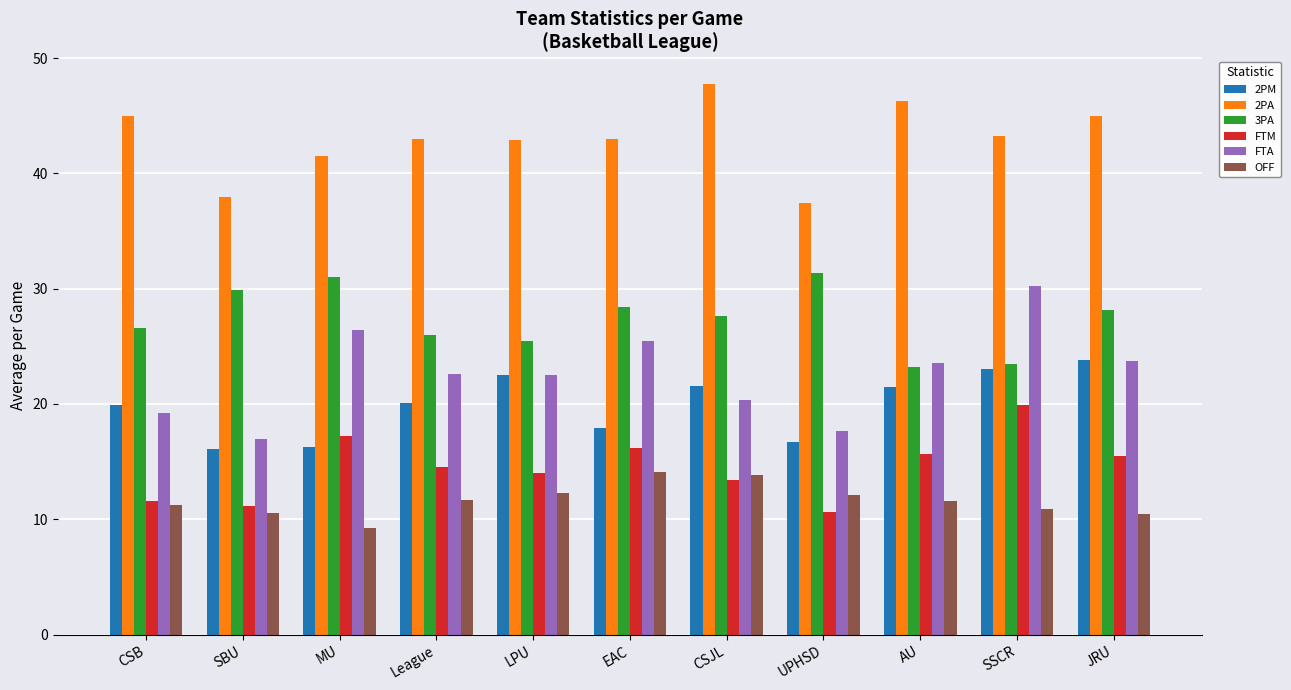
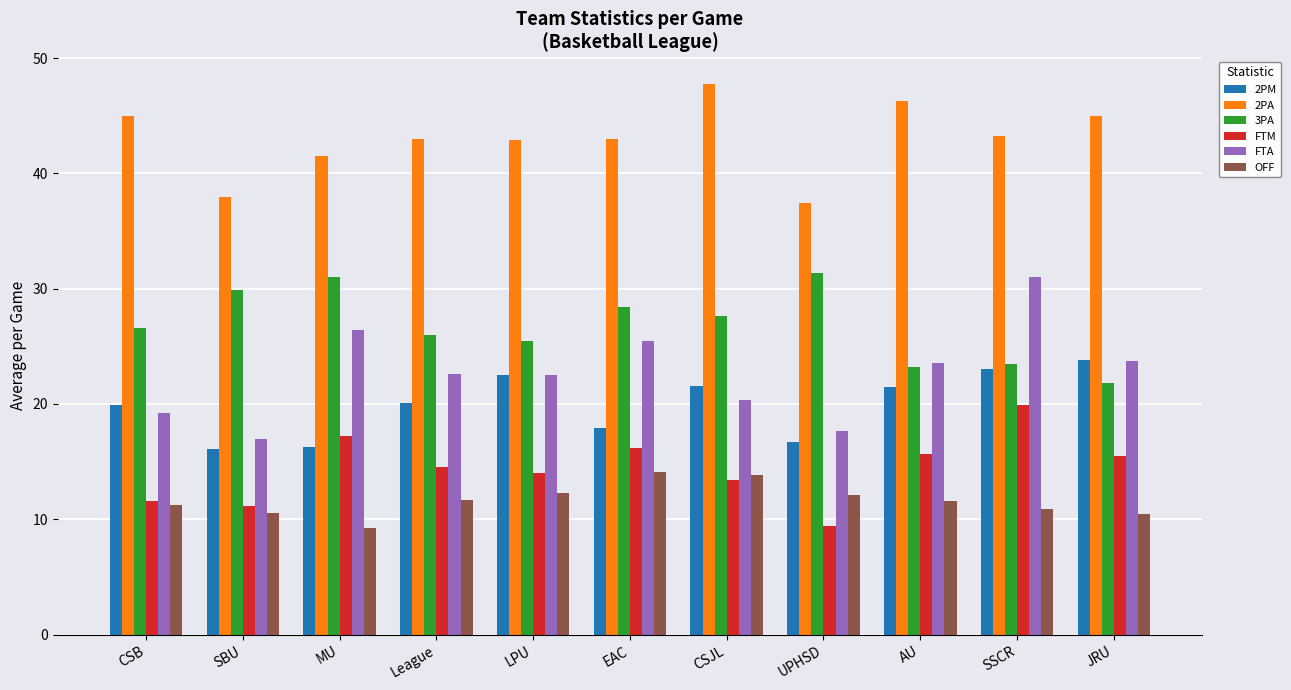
FTM, UPHSD: 10.6 -> 9.4
FTA, SSCR: 30.2 -> 31.0
3PA, JRU: 28.2 -> 21.8
